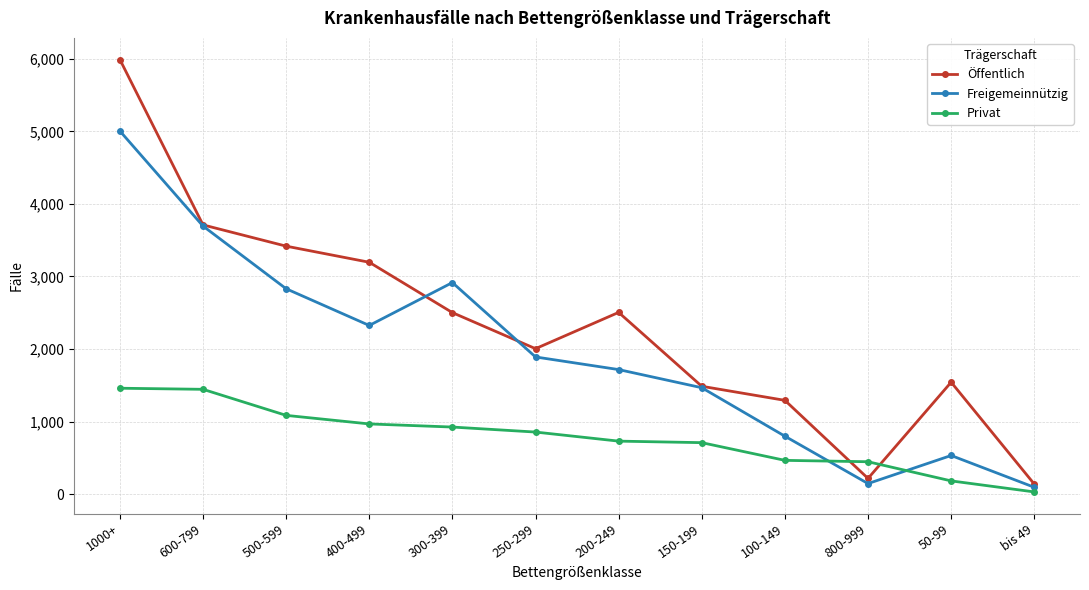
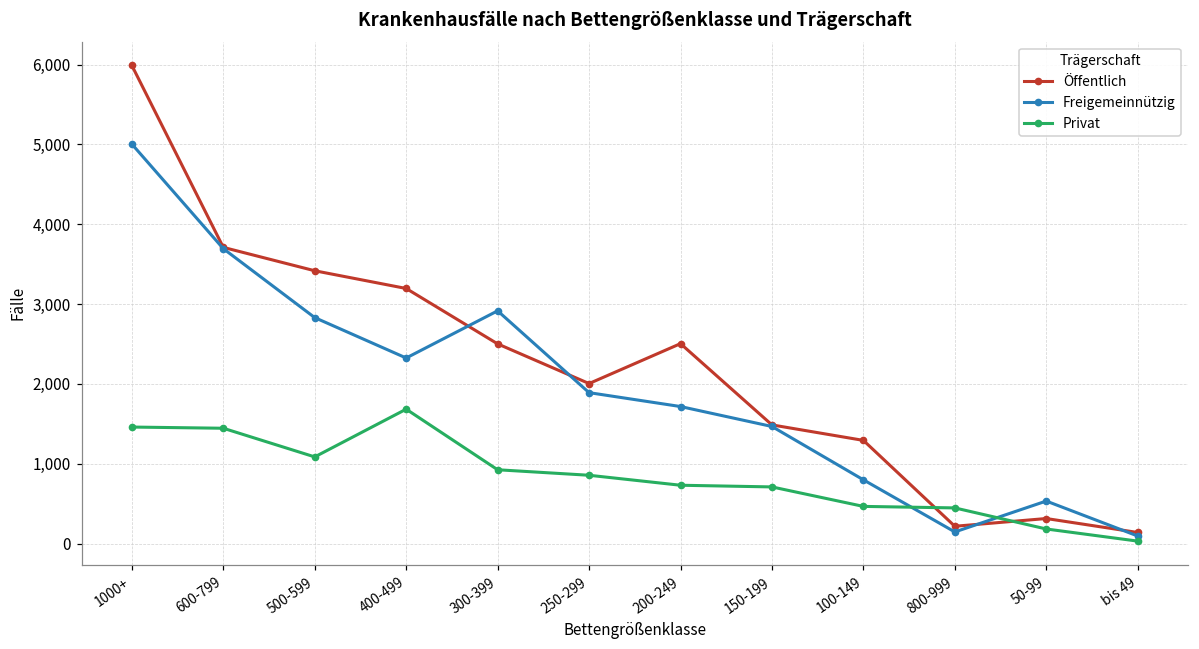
Privat, 400-499: 1,000 -> 1,700
Öffentlich, 50-99: 1,500 -> 300
